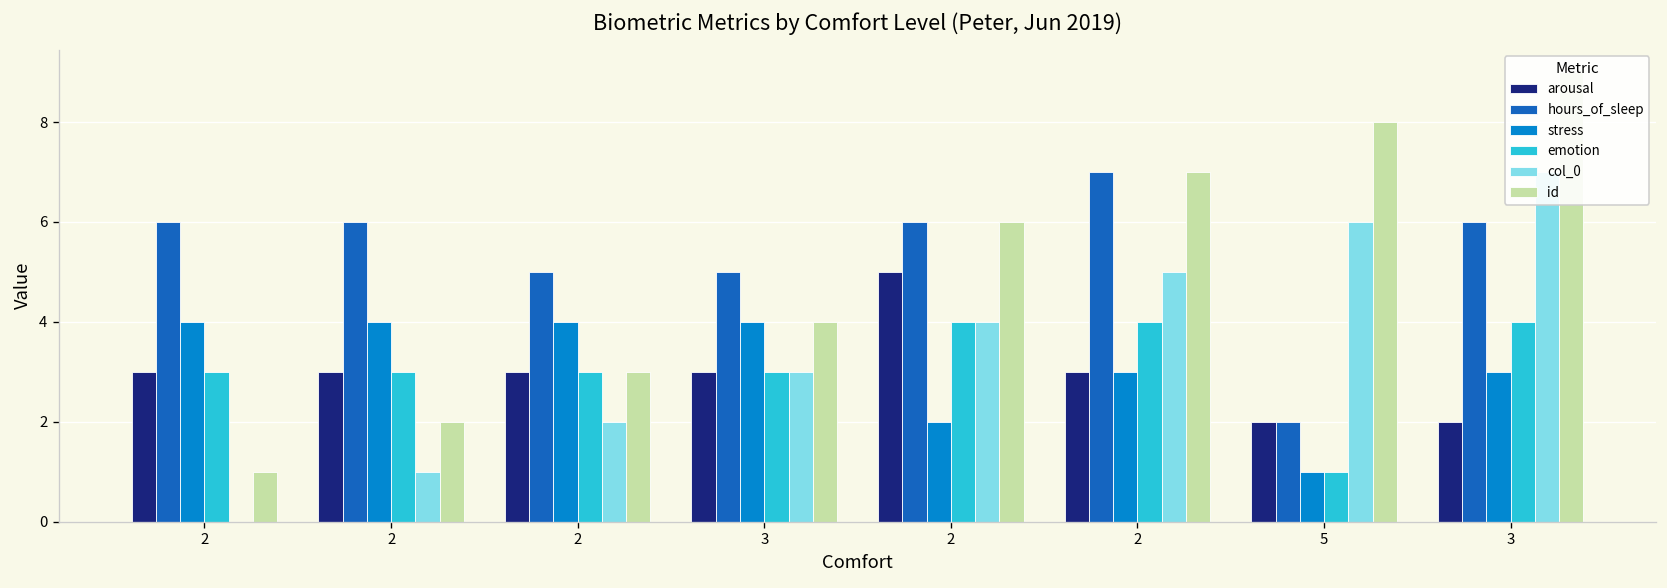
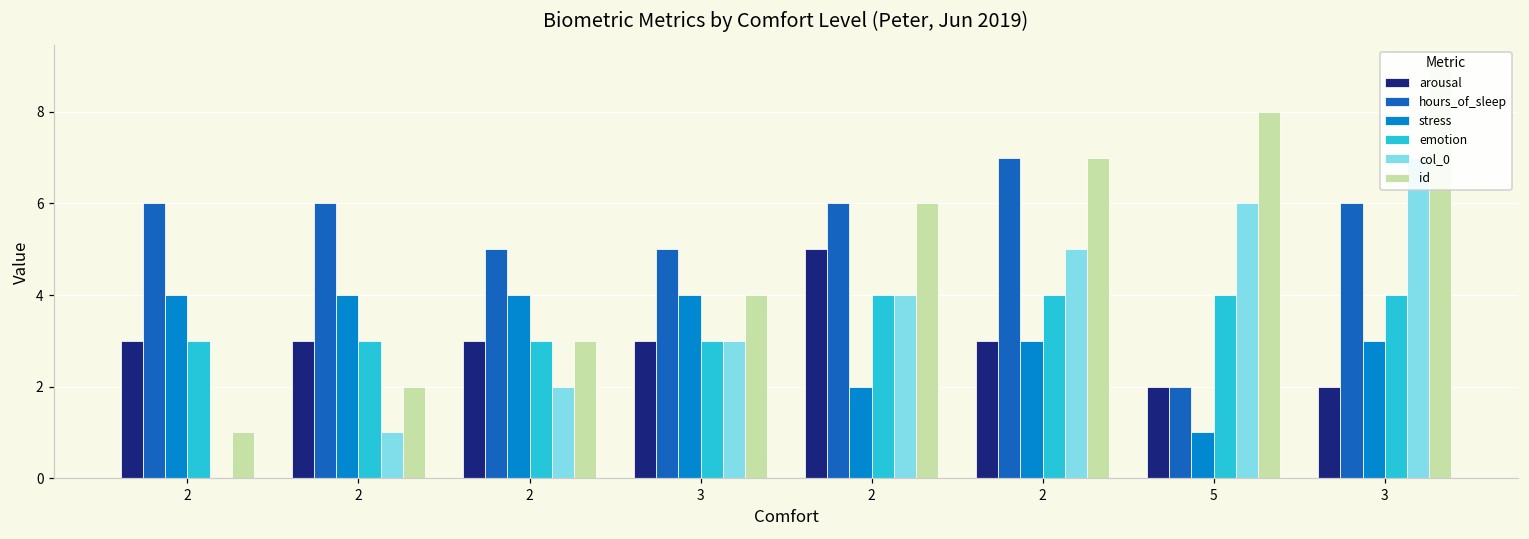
emotion, 5: 1 -> 4
